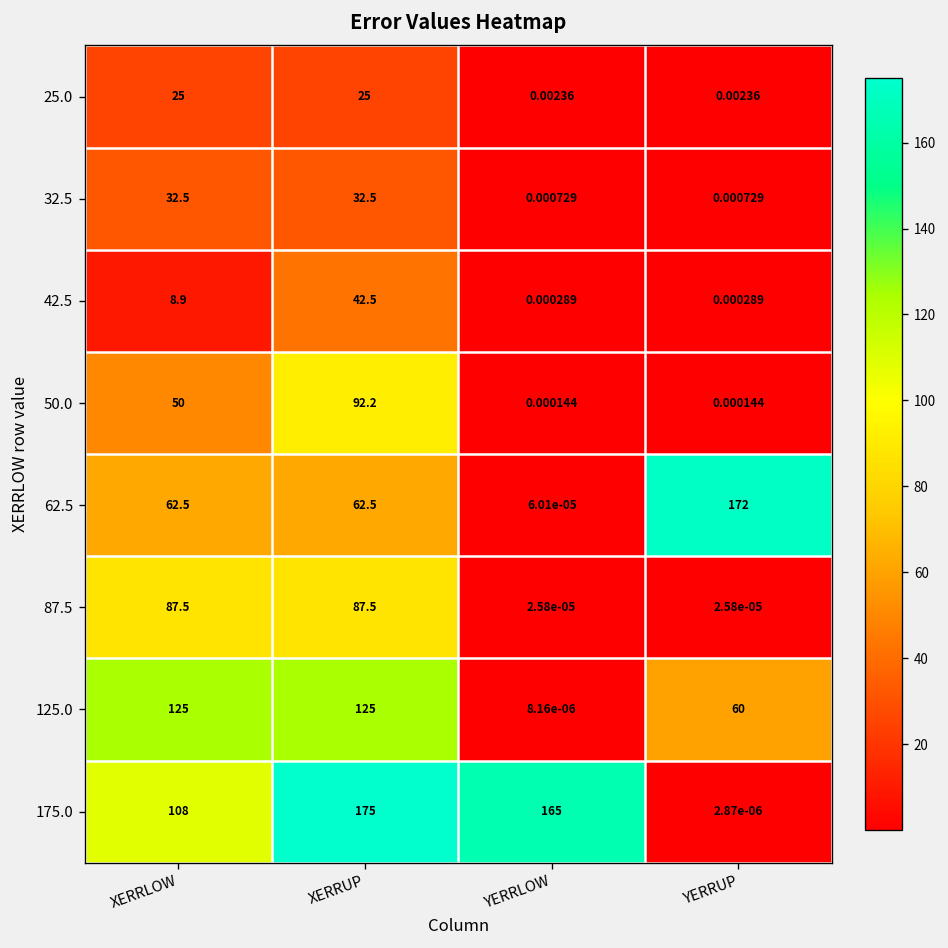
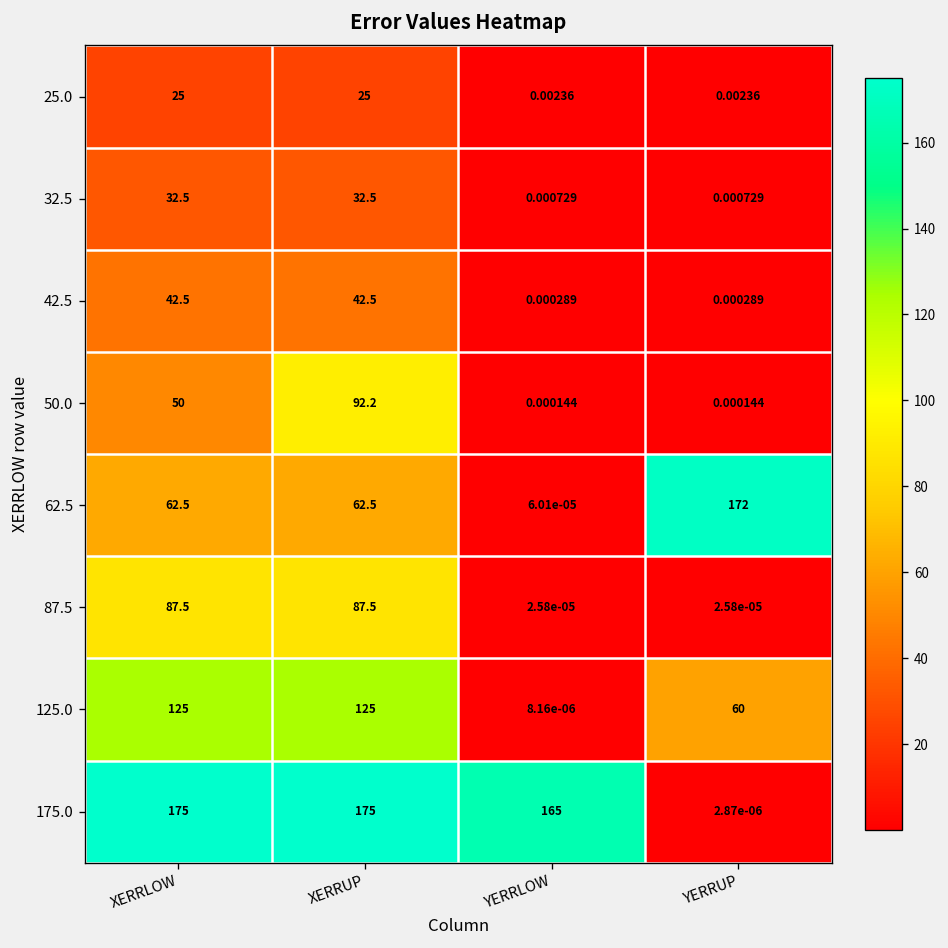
42.5, XERRLOW: 8.9 -> 42.5
175.0, XERRLOW: 108 -> 175
